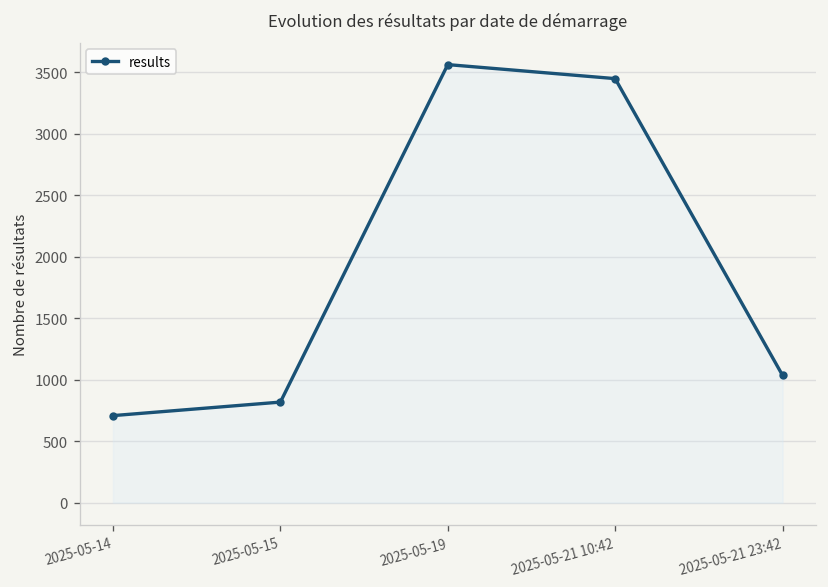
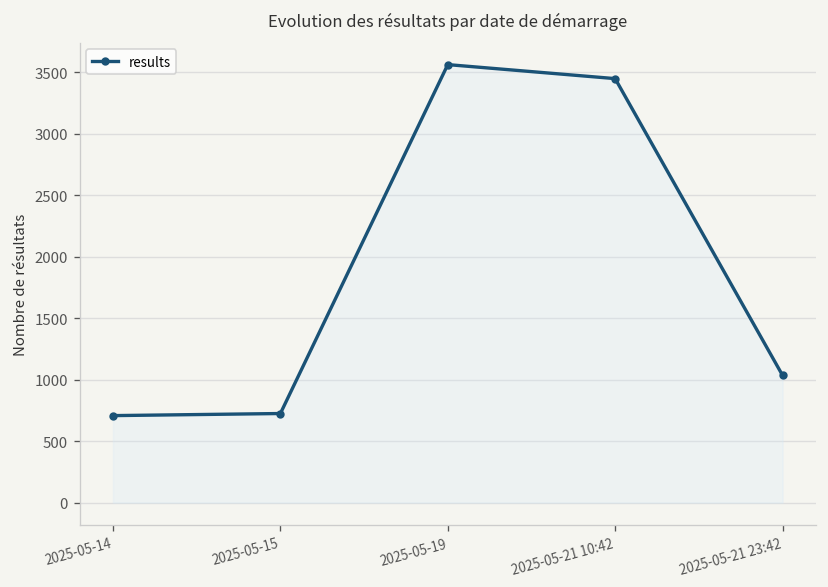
2025-05-15: 820 -> 730
